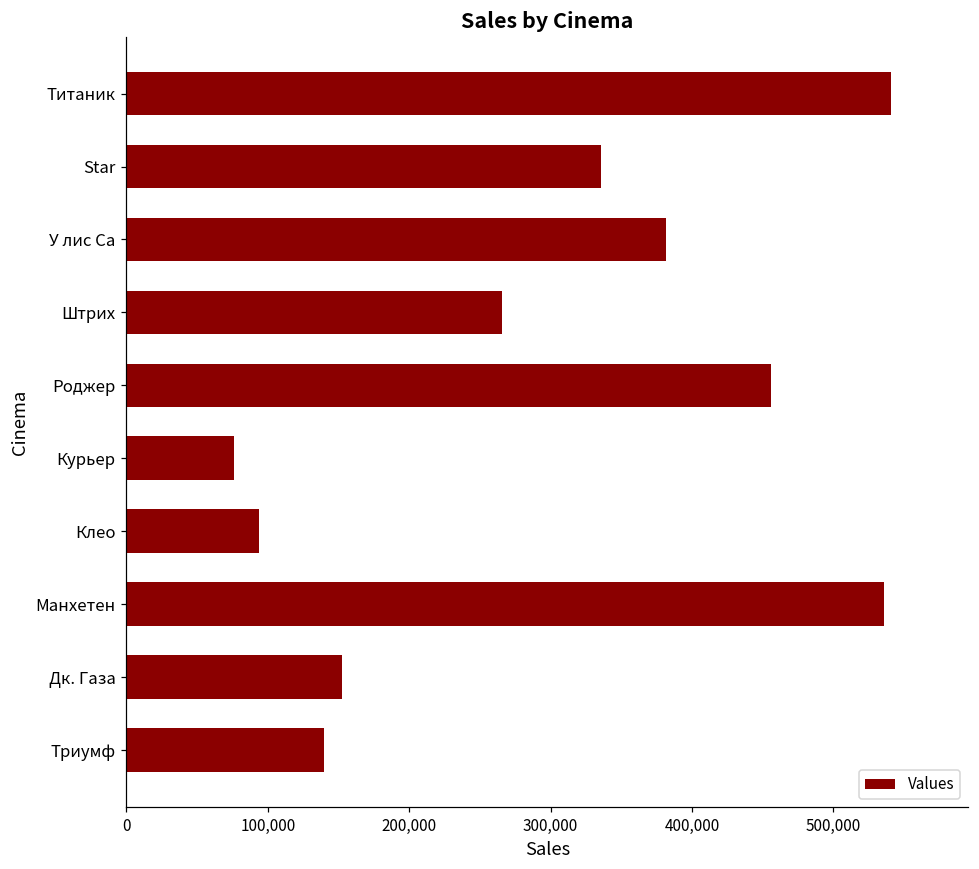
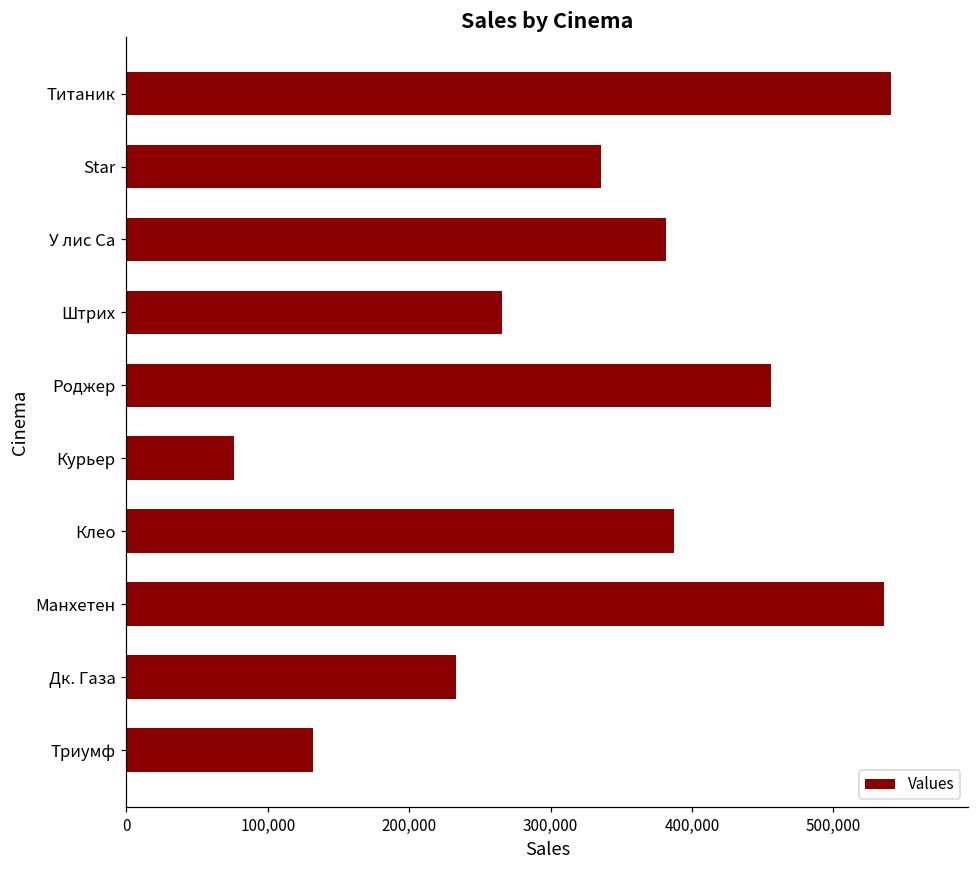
Клео: 94,000 -> 387,000
Дк. Газа: 153,000 -> 233,000
Триумф: 140,000 -> 132,000
